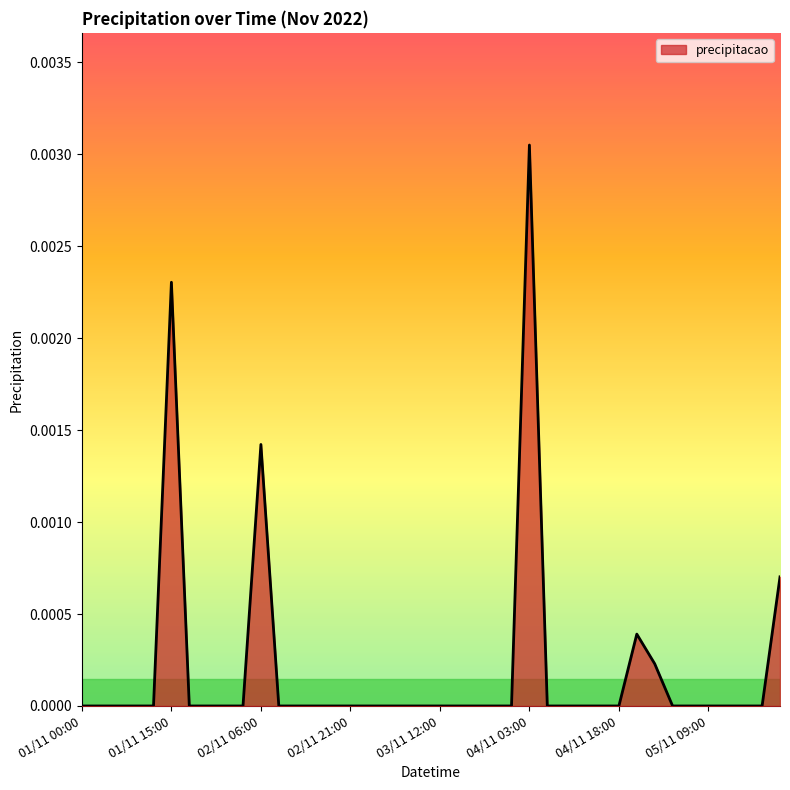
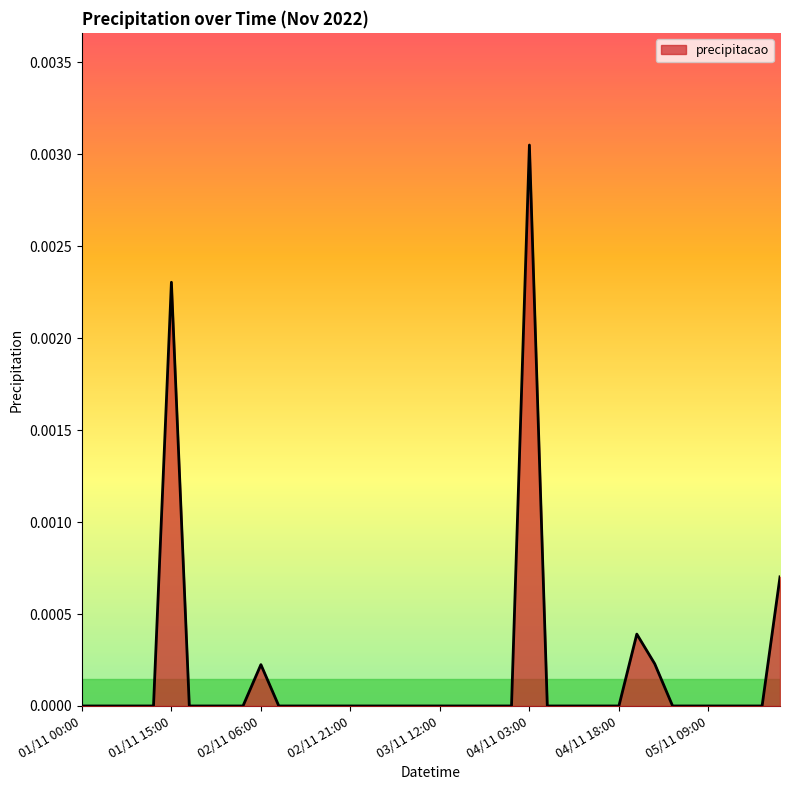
02/11 06:00: 0.00142 -> 0.00022
